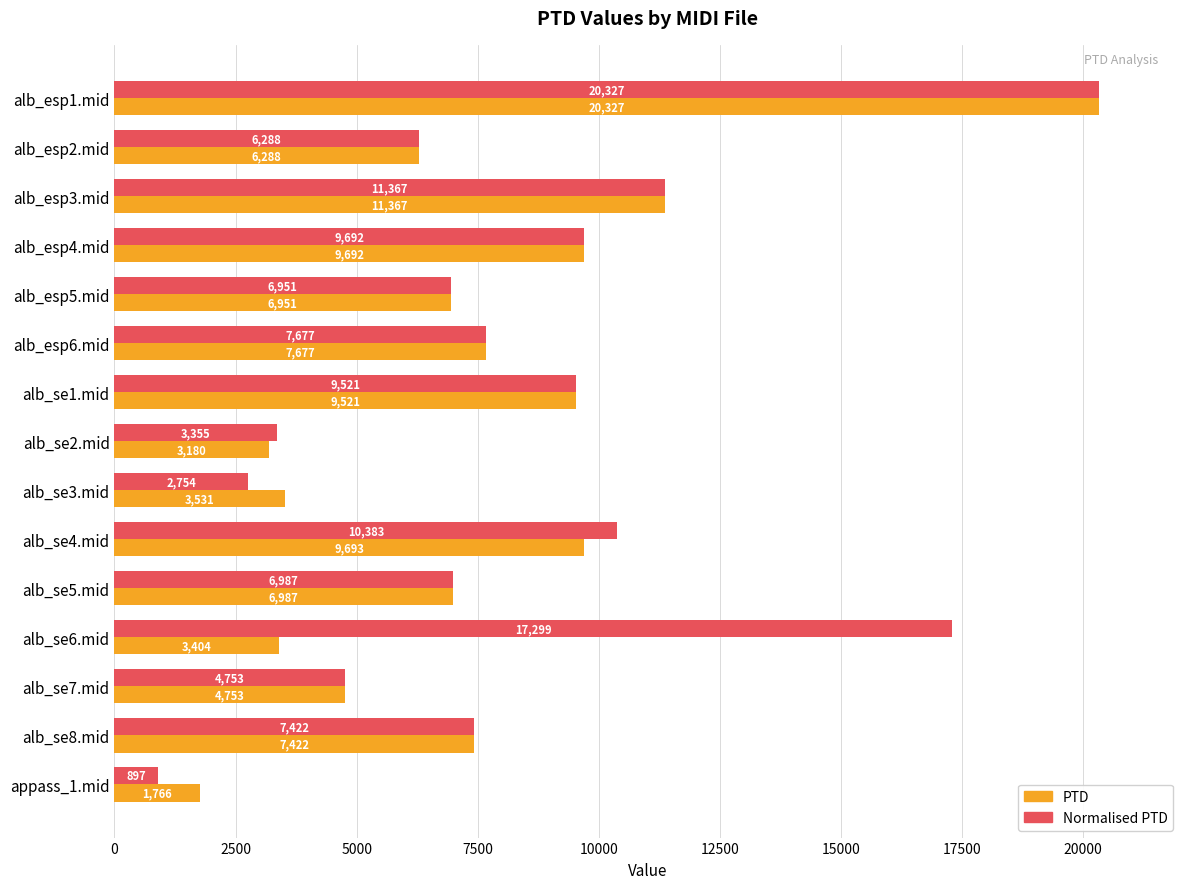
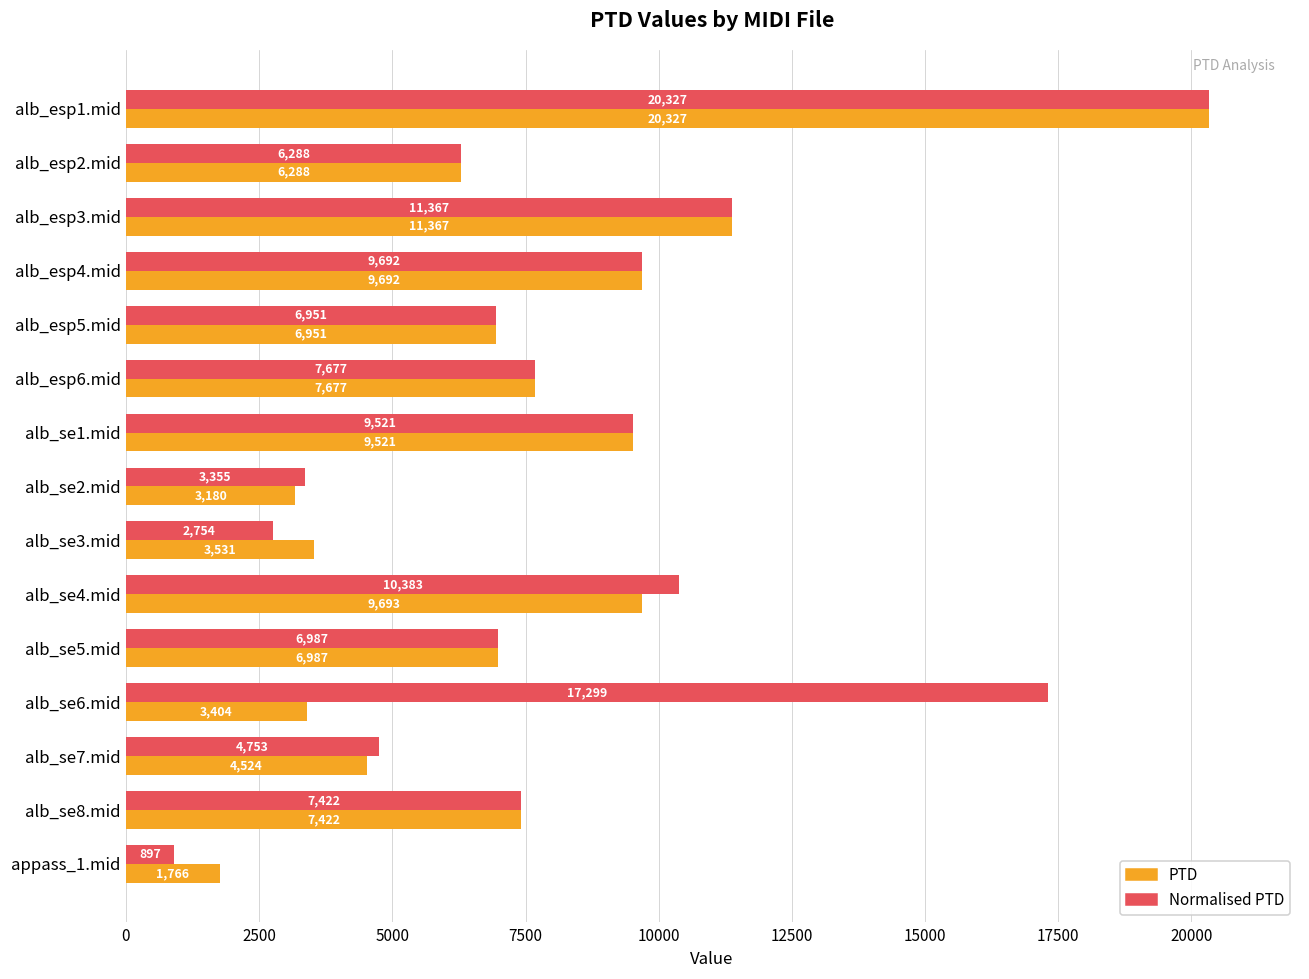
PTD, alb_se7.mid: 4,753 -> 4,524
